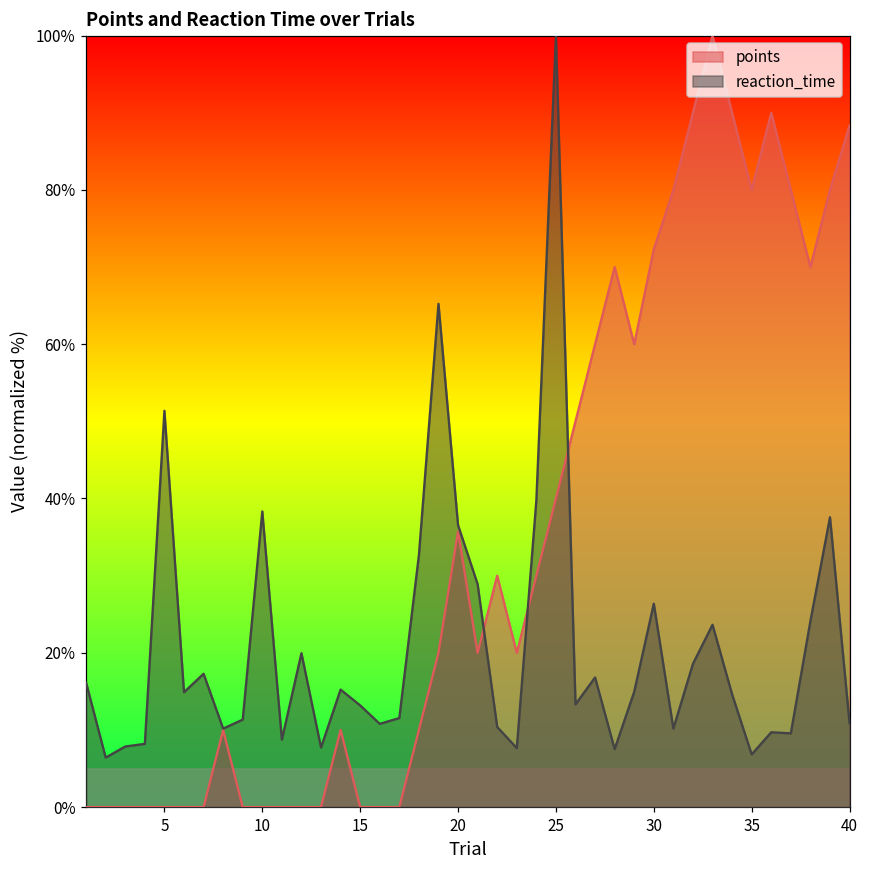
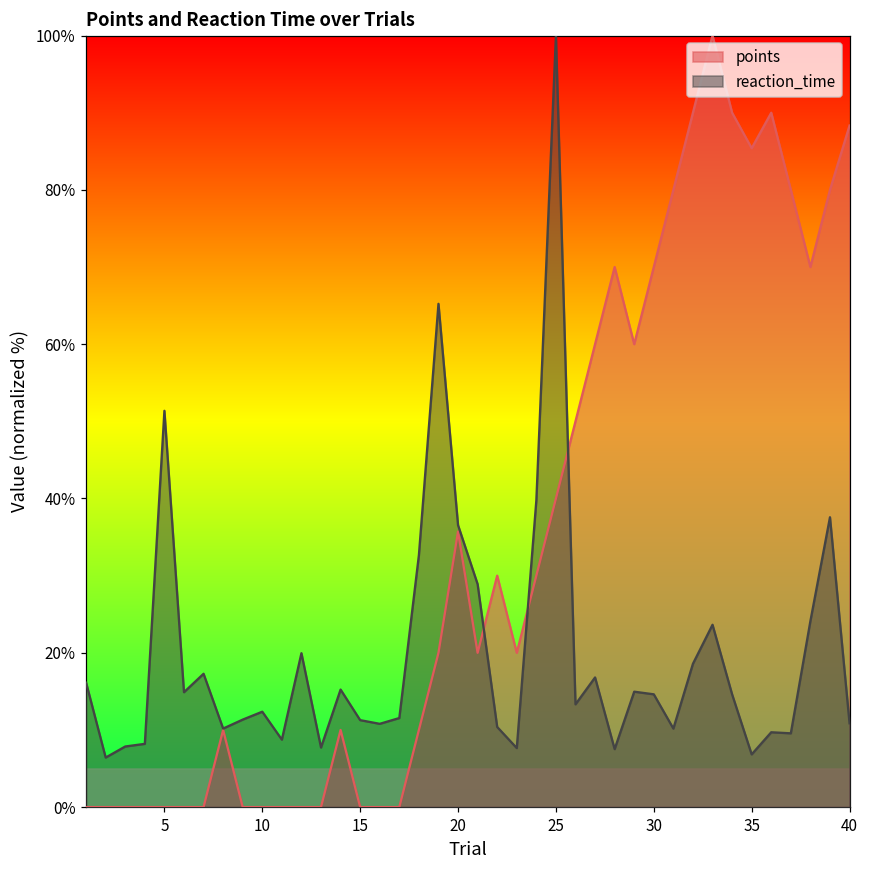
reaction_time, 10: 38% -> 12%
reaction_time, 15: 13% -> 11%
points, 30: 72% -> 70%
reaction_time, 30: 26% -> 15%
points, 35: 80% -> 85%
